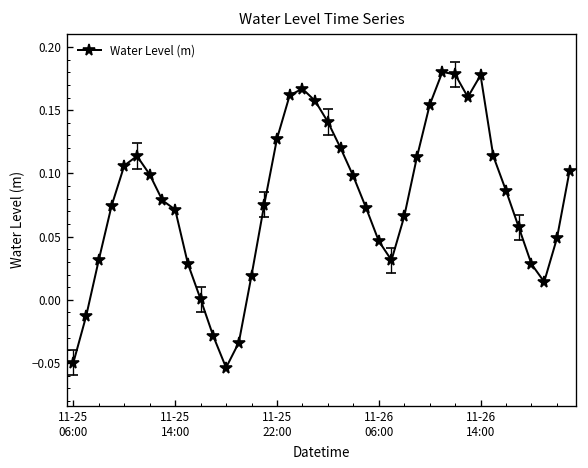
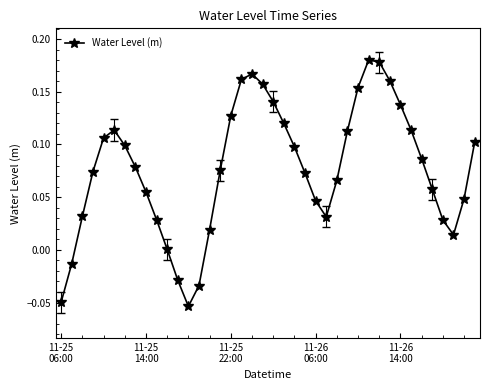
Water Level (m), 11-25 14:00: 0.071 -> 0.055
Water Level (m), 11-26 14:00: 0.178 -> 0.138
